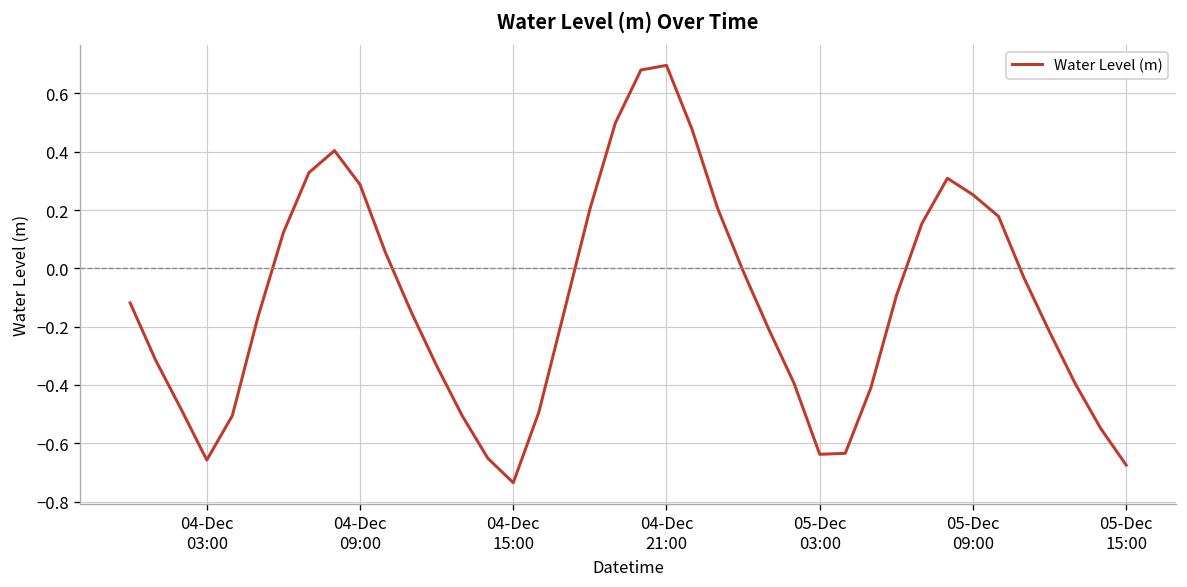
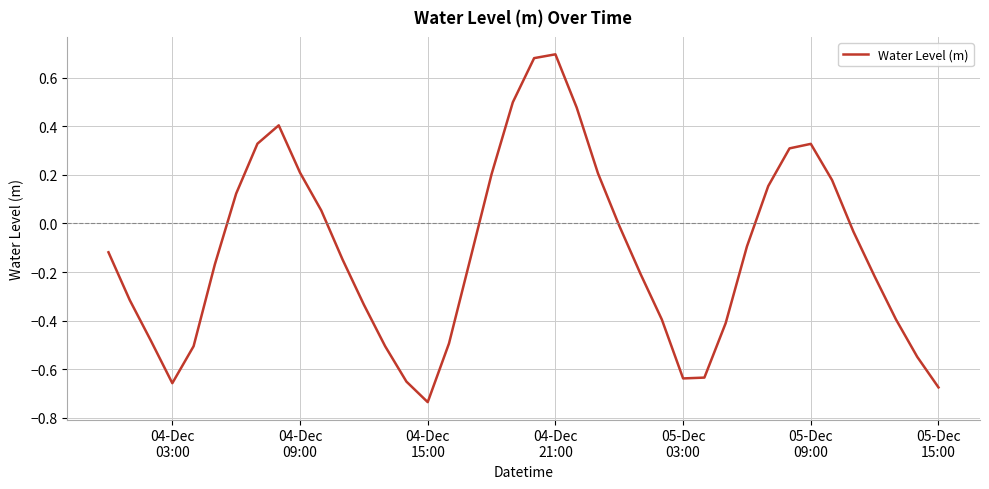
04-Dec 09:00: 0.29 -> 0.21
05-Dec 09:00: 0.25 -> 0.33
